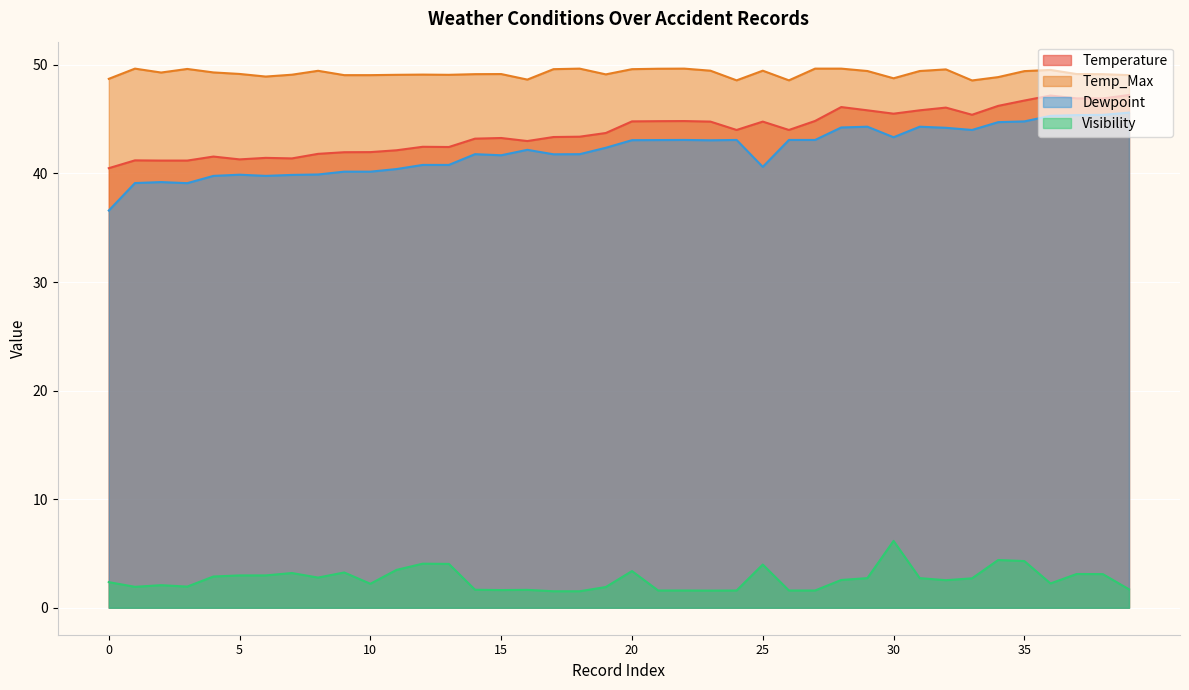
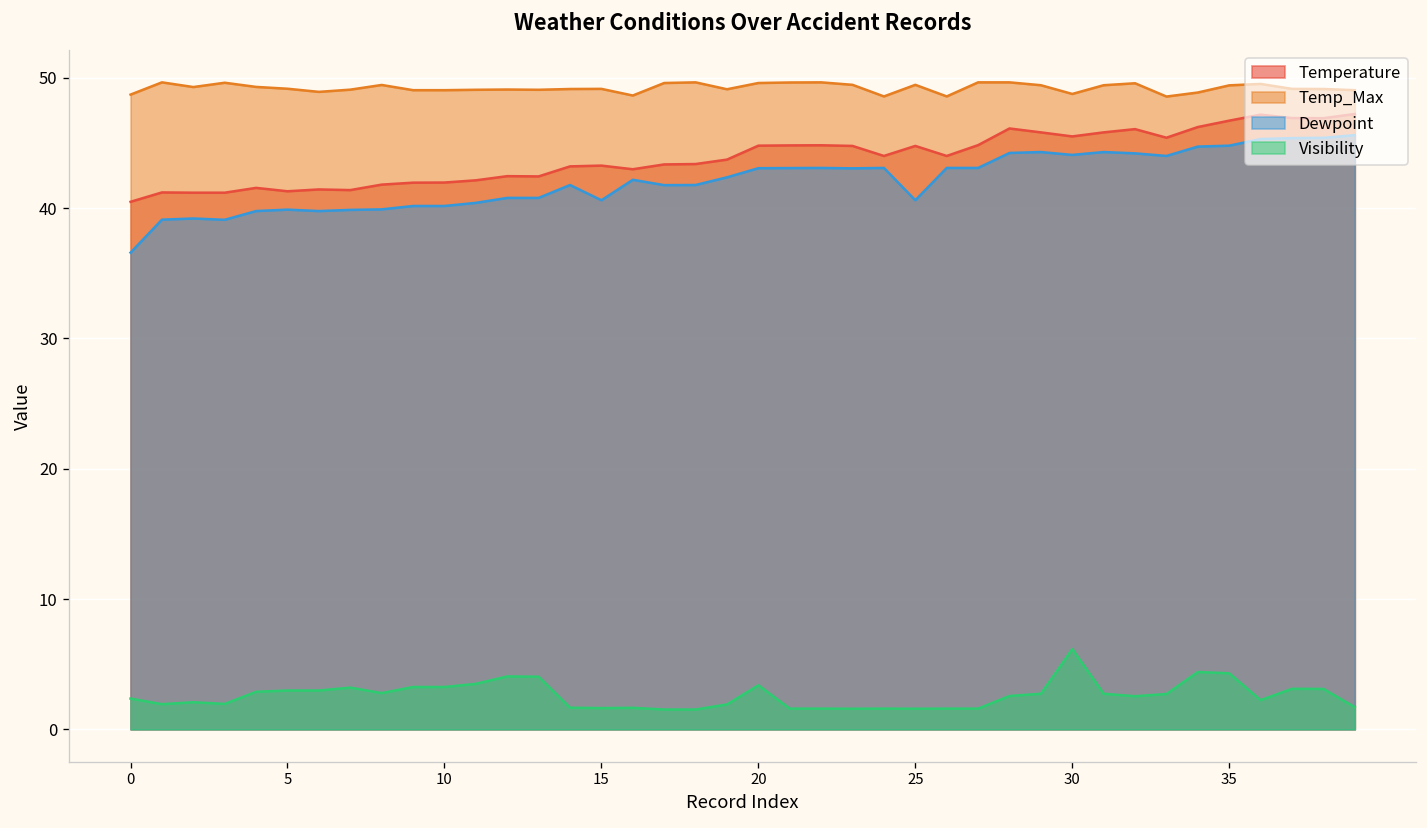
Visibility, 10: 2.2 -> 3.3
Dewpoint, 15: 41.7 -> 40.6
Visibility, 25: 4.0 -> 1.6
Dewpoint, 30: 43.3 -> 44.1
